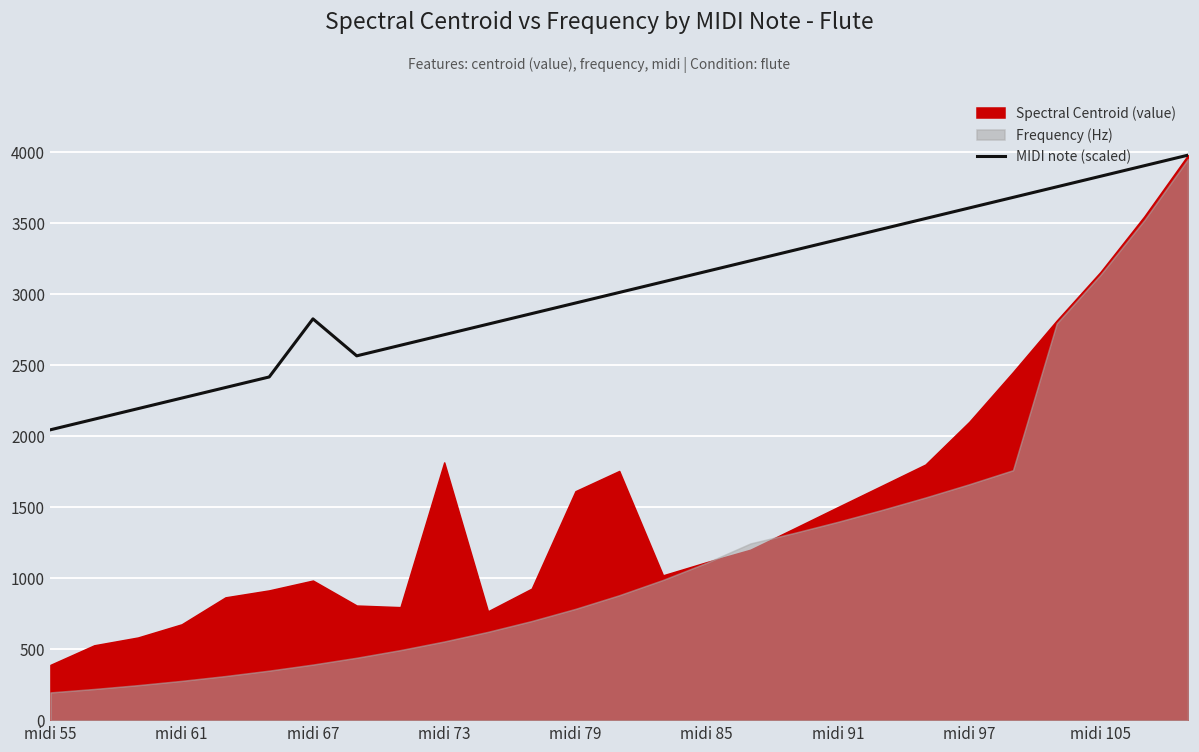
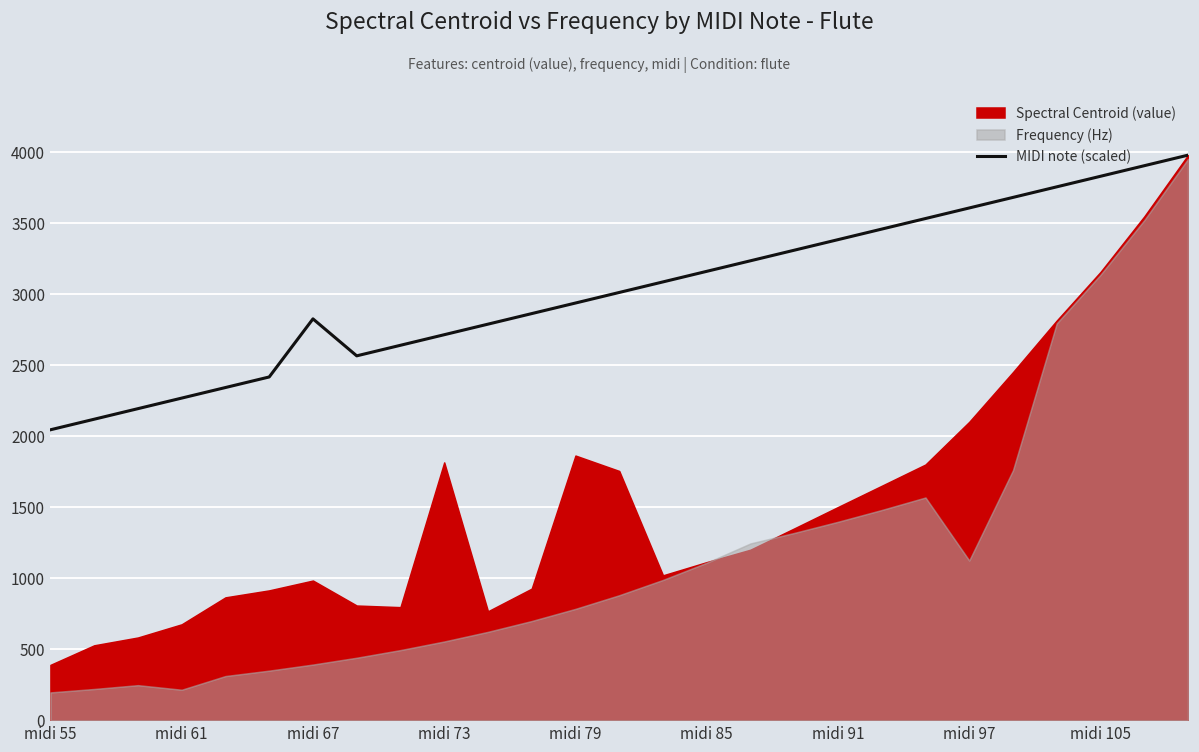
Frequency (Hz), midi 61: 280 -> 210
Spectral Centroid (value), midi 79: 1610 -> 1860
Frequency (Hz), midi 97: 1660 -> 1120
